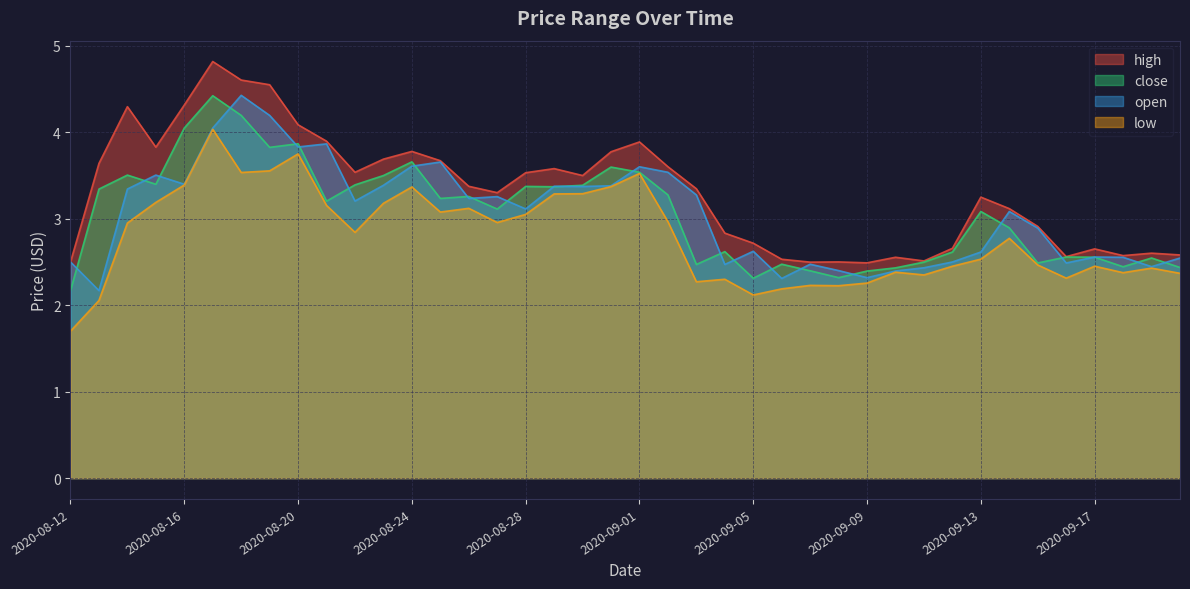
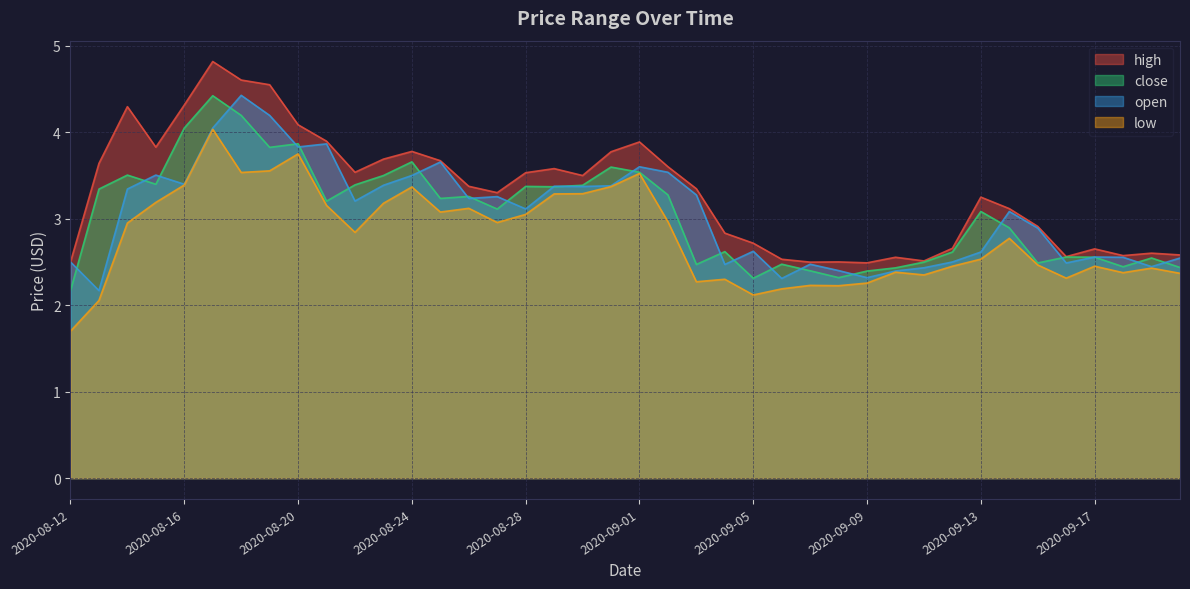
open, 2020-08-24: 3.6 -> 3.5
